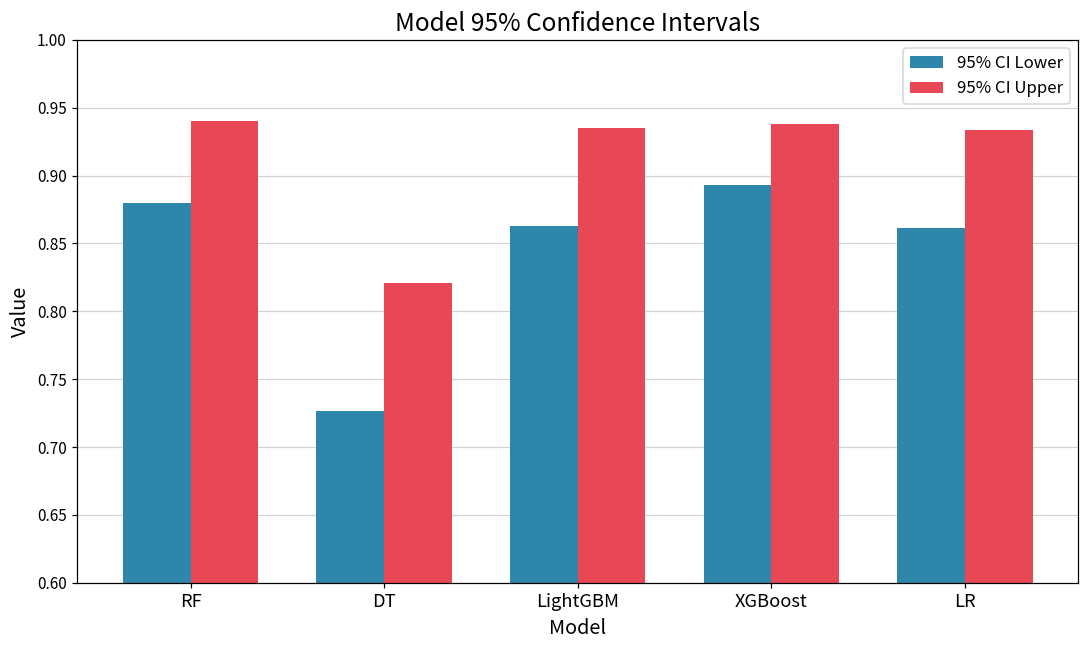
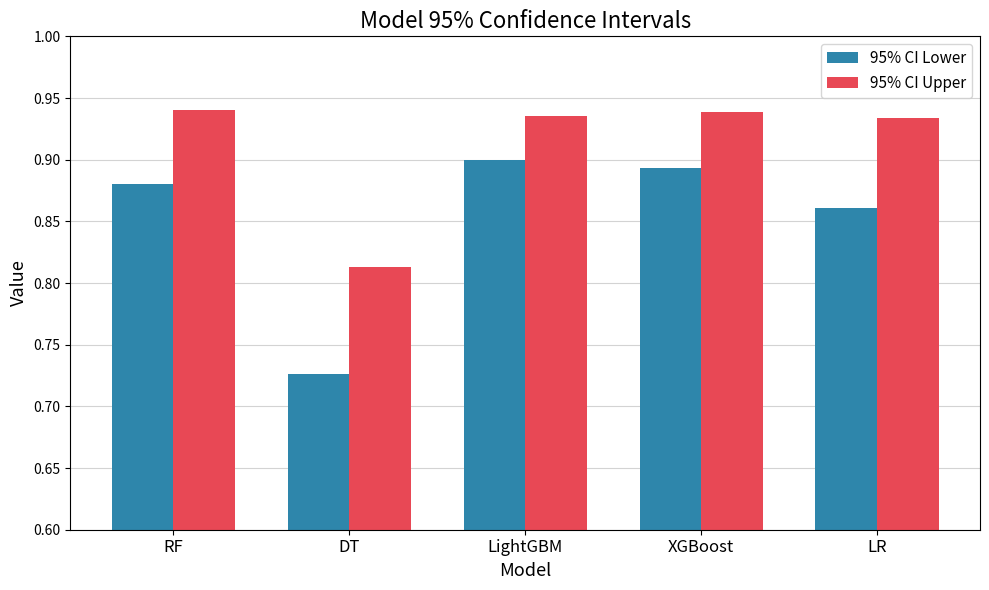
95% CI Upper, DT: 0.821 -> 0.813
95% CI Lower, LightGBM: 0.863 -> 0.900
